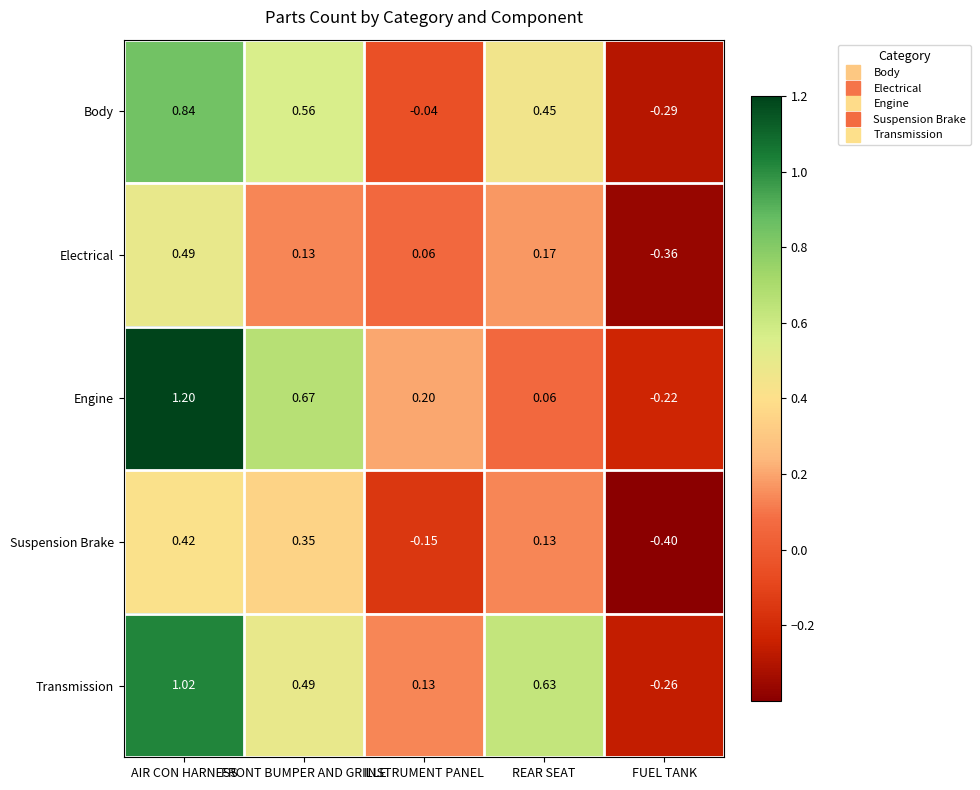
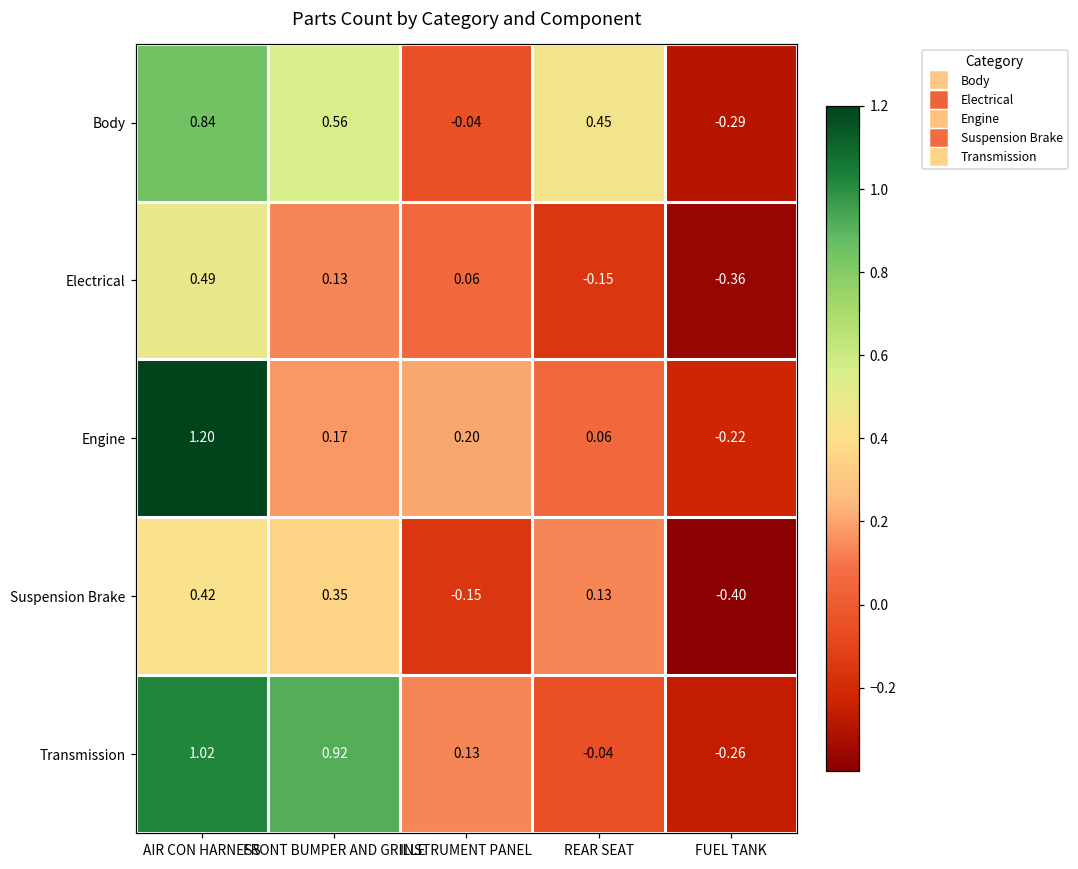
Electrical, REAR SEAT: 0.17 -> -0.15
Engine, FRONT BUMPER AND GRILLE: 0.67 -> 0.17
Transmission, FRONT BUMPER AND GRILLE: 0.49 -> 0.92
Transmission, REAR SEAT: 0.63 -> -0.04
